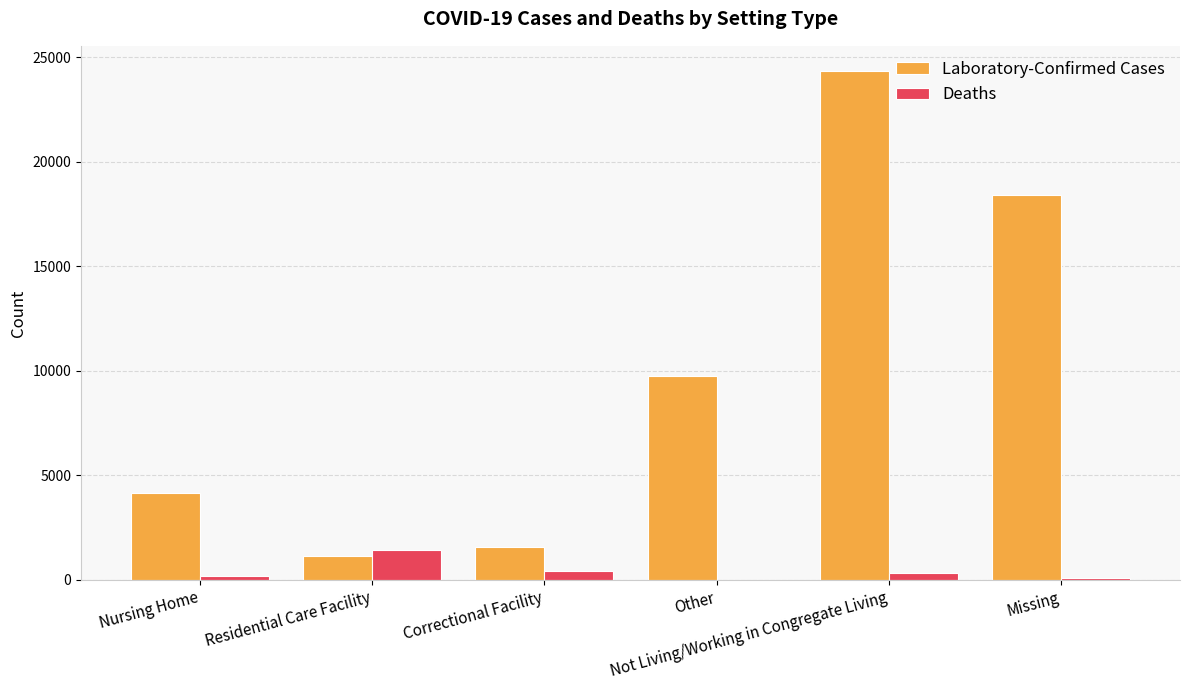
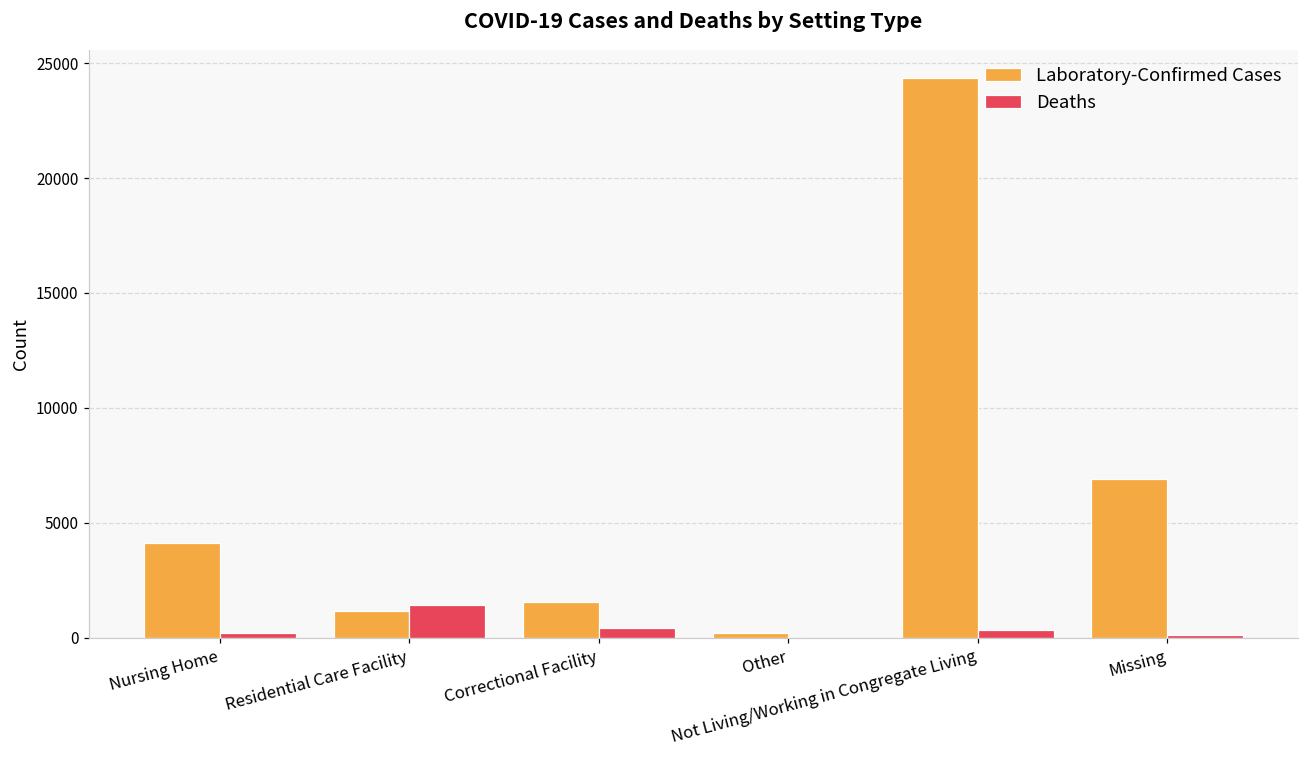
Laboratory-Confirmed Cases, Other: 9800 -> 200
Laboratory-Confirmed Cases, Missing: 18400 -> 6900
